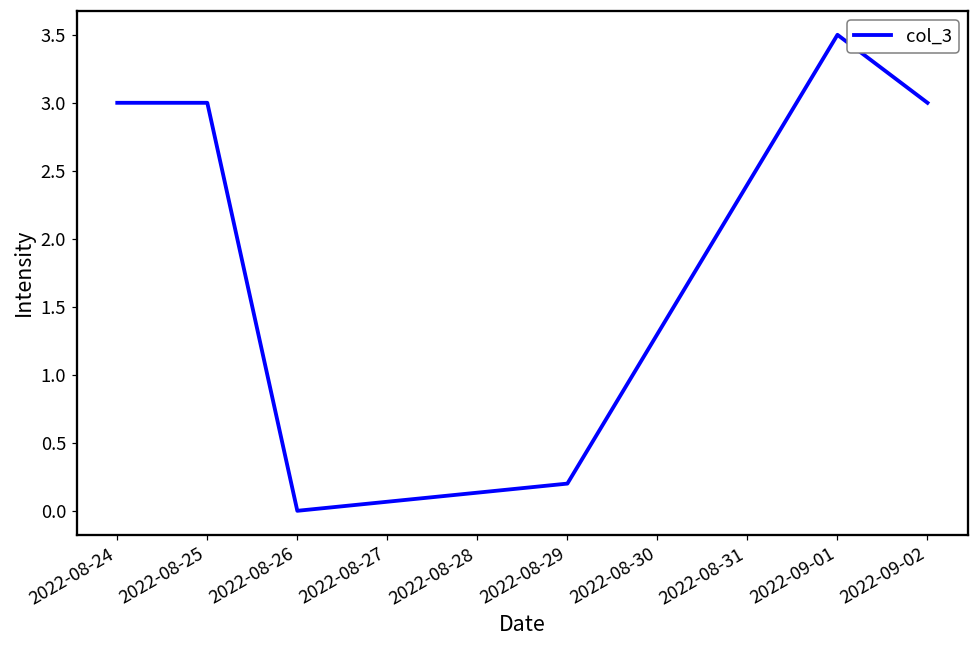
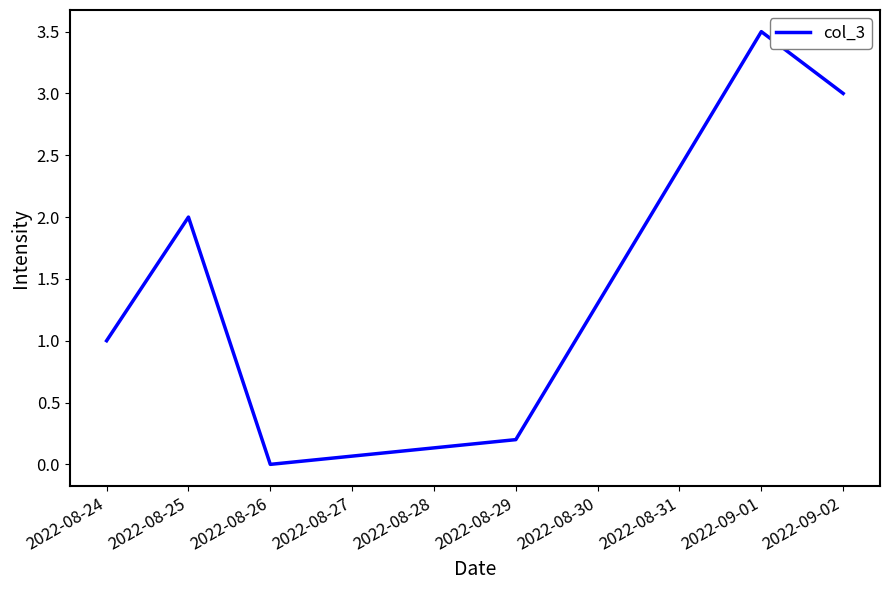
2022-08-24: 3 -> 1
2022-08-25: 3 -> 2
